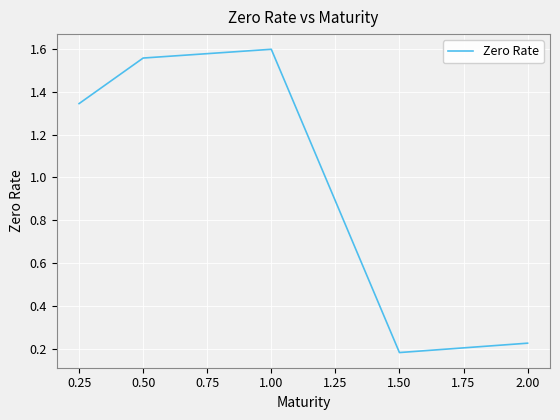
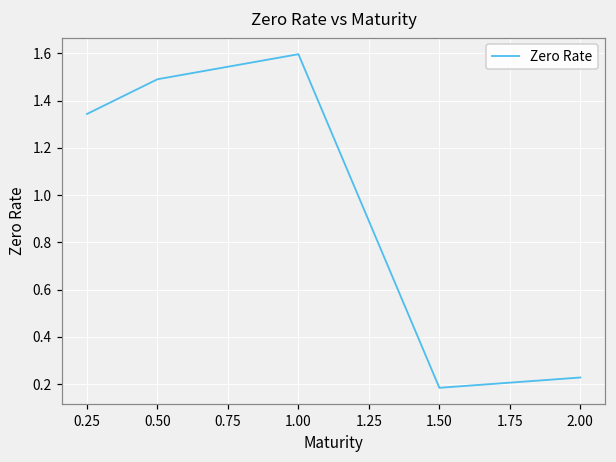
0.50: 1.56 -> 1.49
